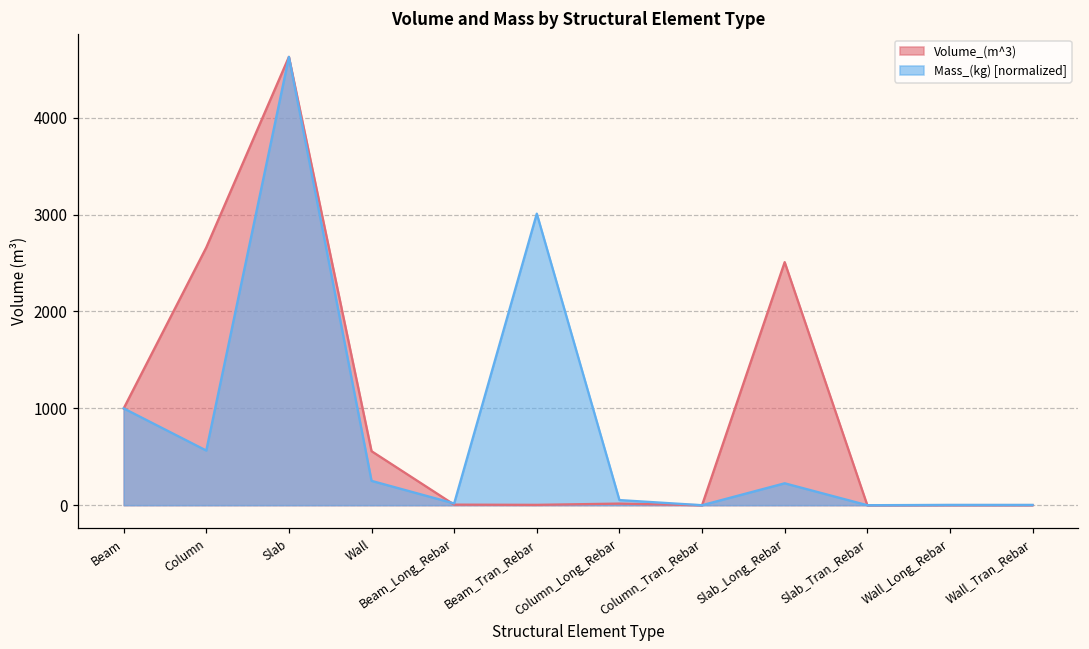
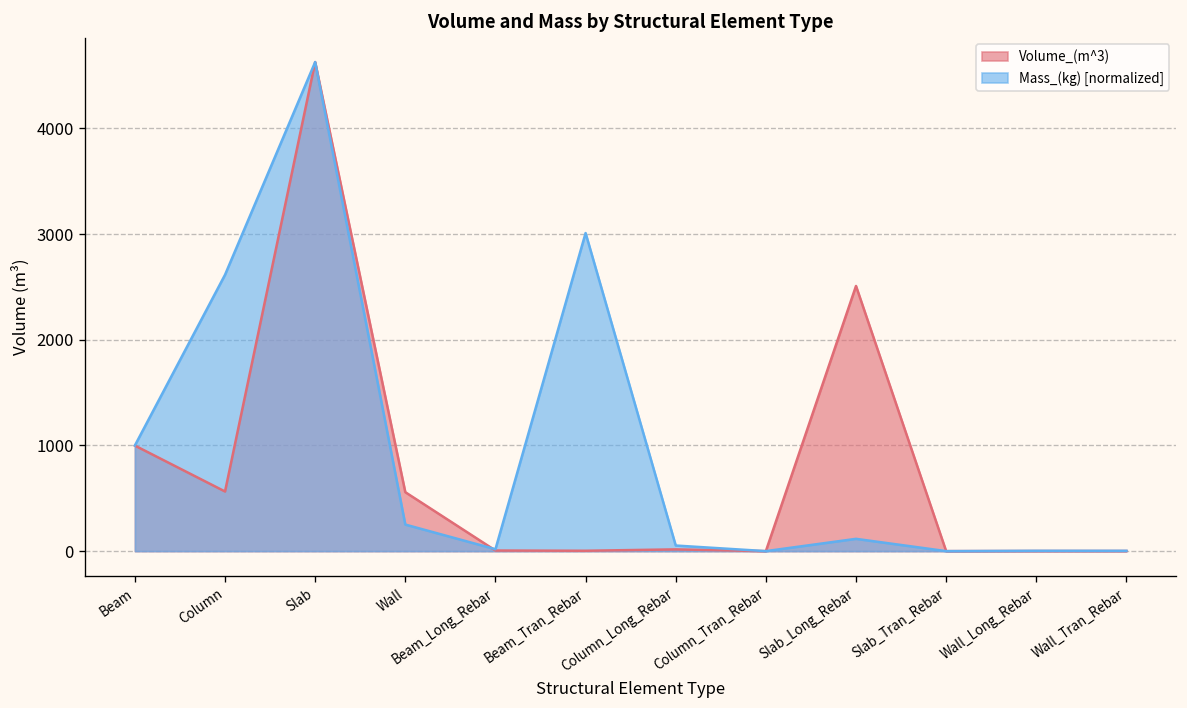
Volume_(m^3), Column: 2700 -> 600
Mass_(kg) [normalized], Column: 600 -> 2600
Mass_(kg) [normalized], Slab_Long_Rebar: 200 -> 100
